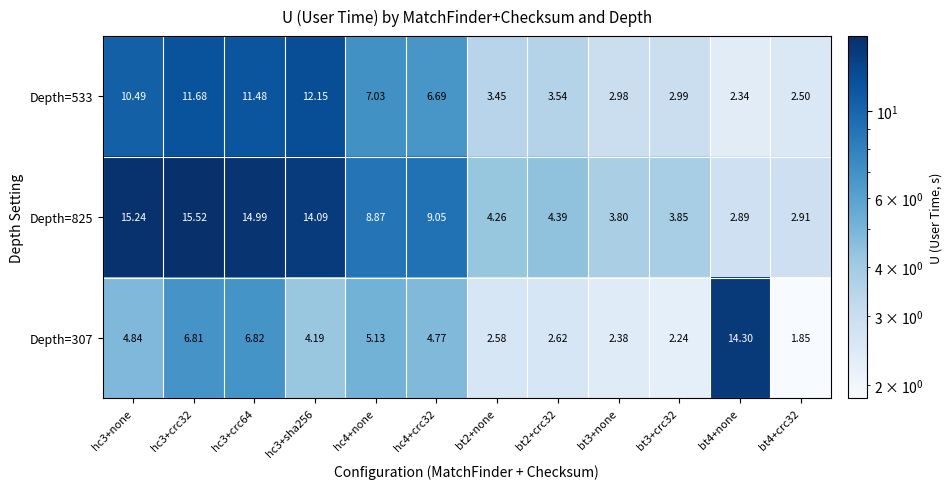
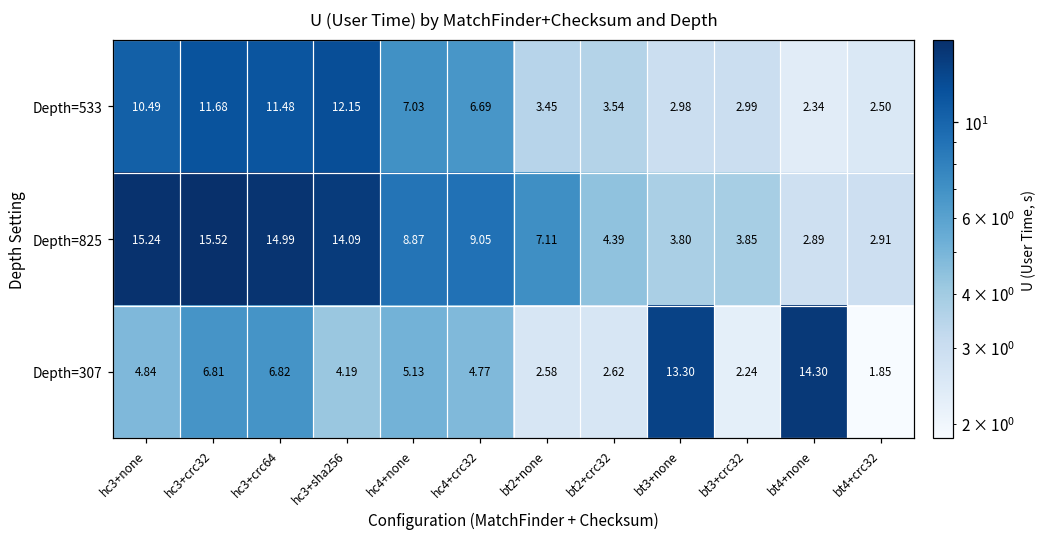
Depth=825, bt2+none: 4.26 -> 7.11
Depth=307, bt3+none: 2.38 -> 13.30
